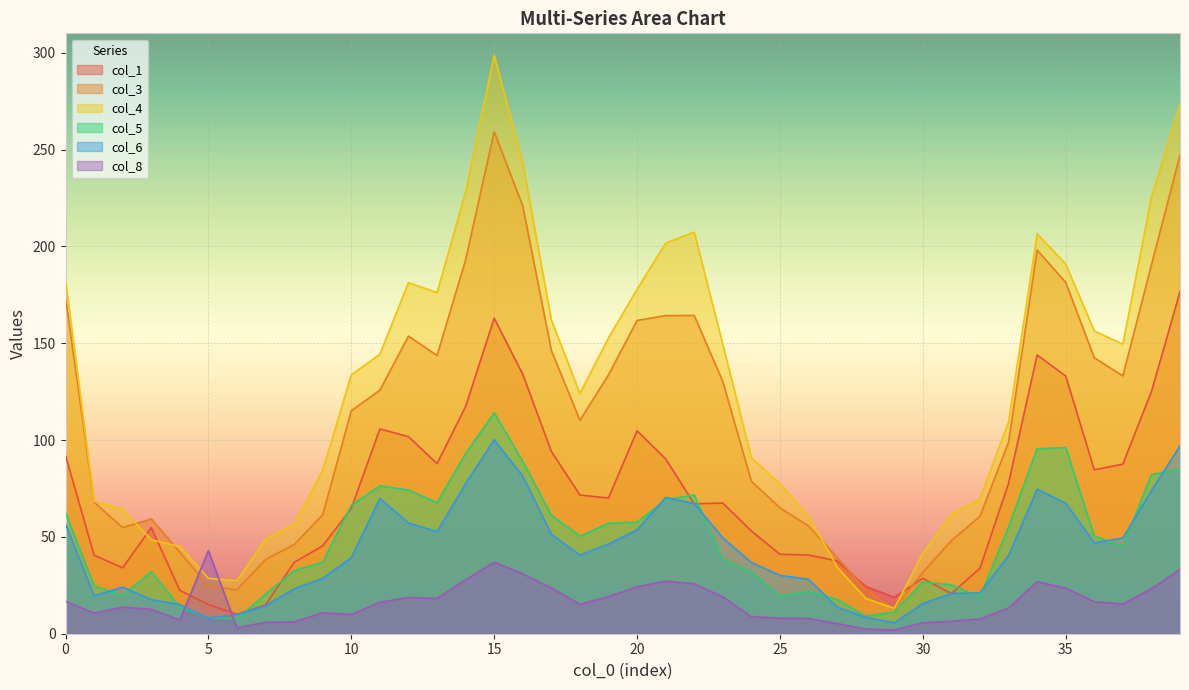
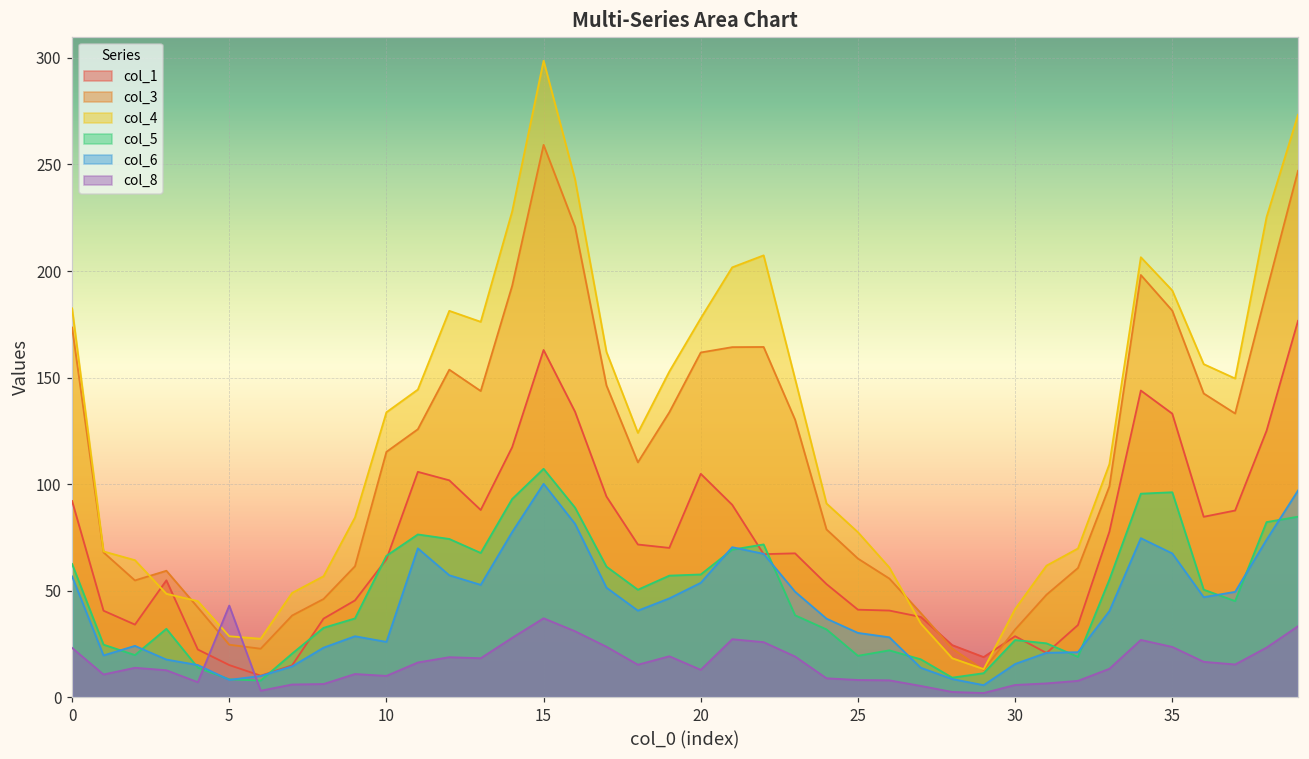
col_8, 0: 17 -> 23
col_6, 10: 39 -> 26
col_5, 15: 114 -> 107
col_8, 20: 24 -> 13
